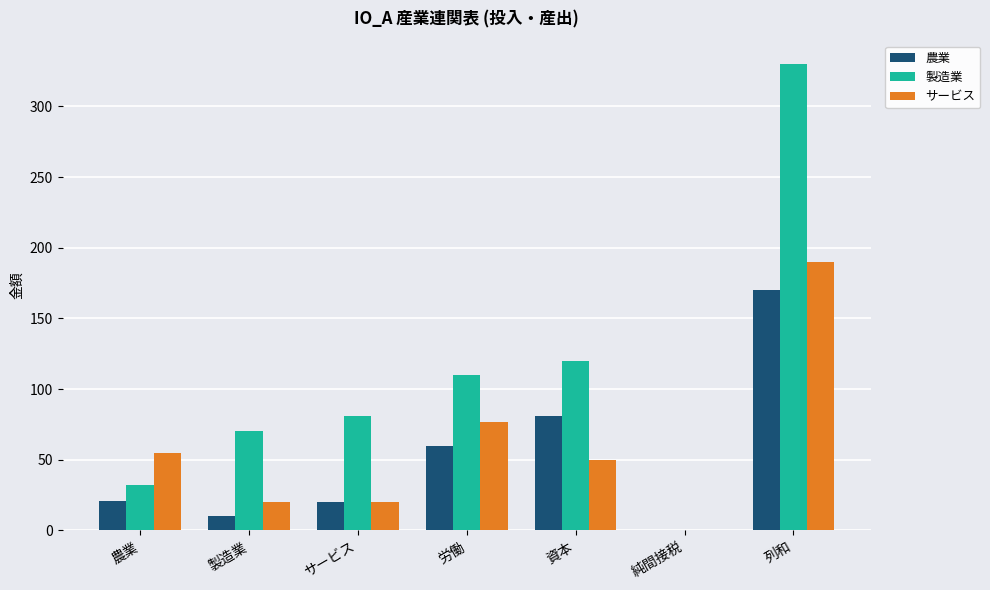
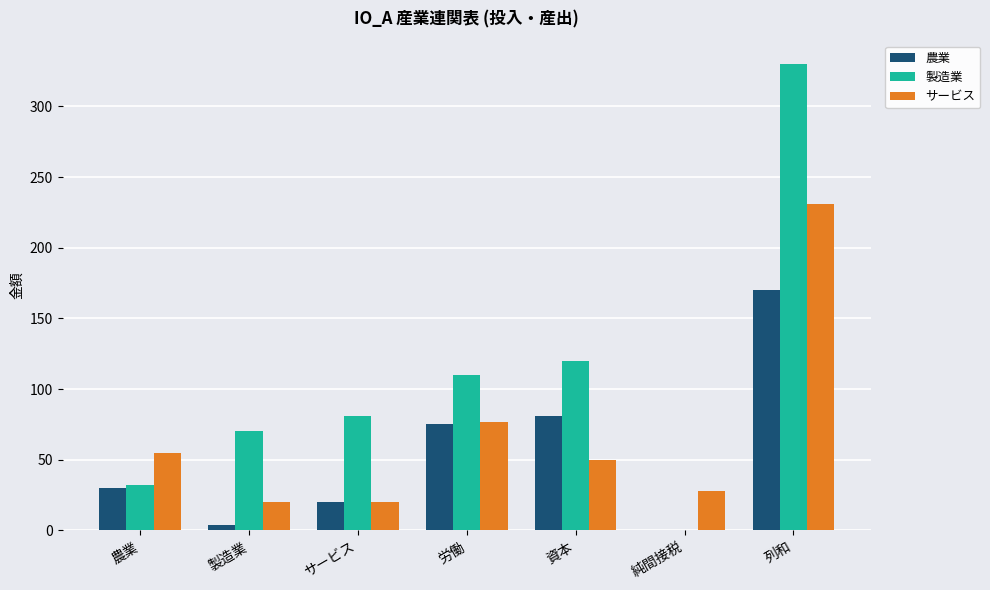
農業, 農業: 21 -> 30
農業, 製造業: 10 -> 4
農業, 労働: 60 -> 75
サービス, 純間接税: 0 -> 28
サービス, 列和: 190 -> 231
